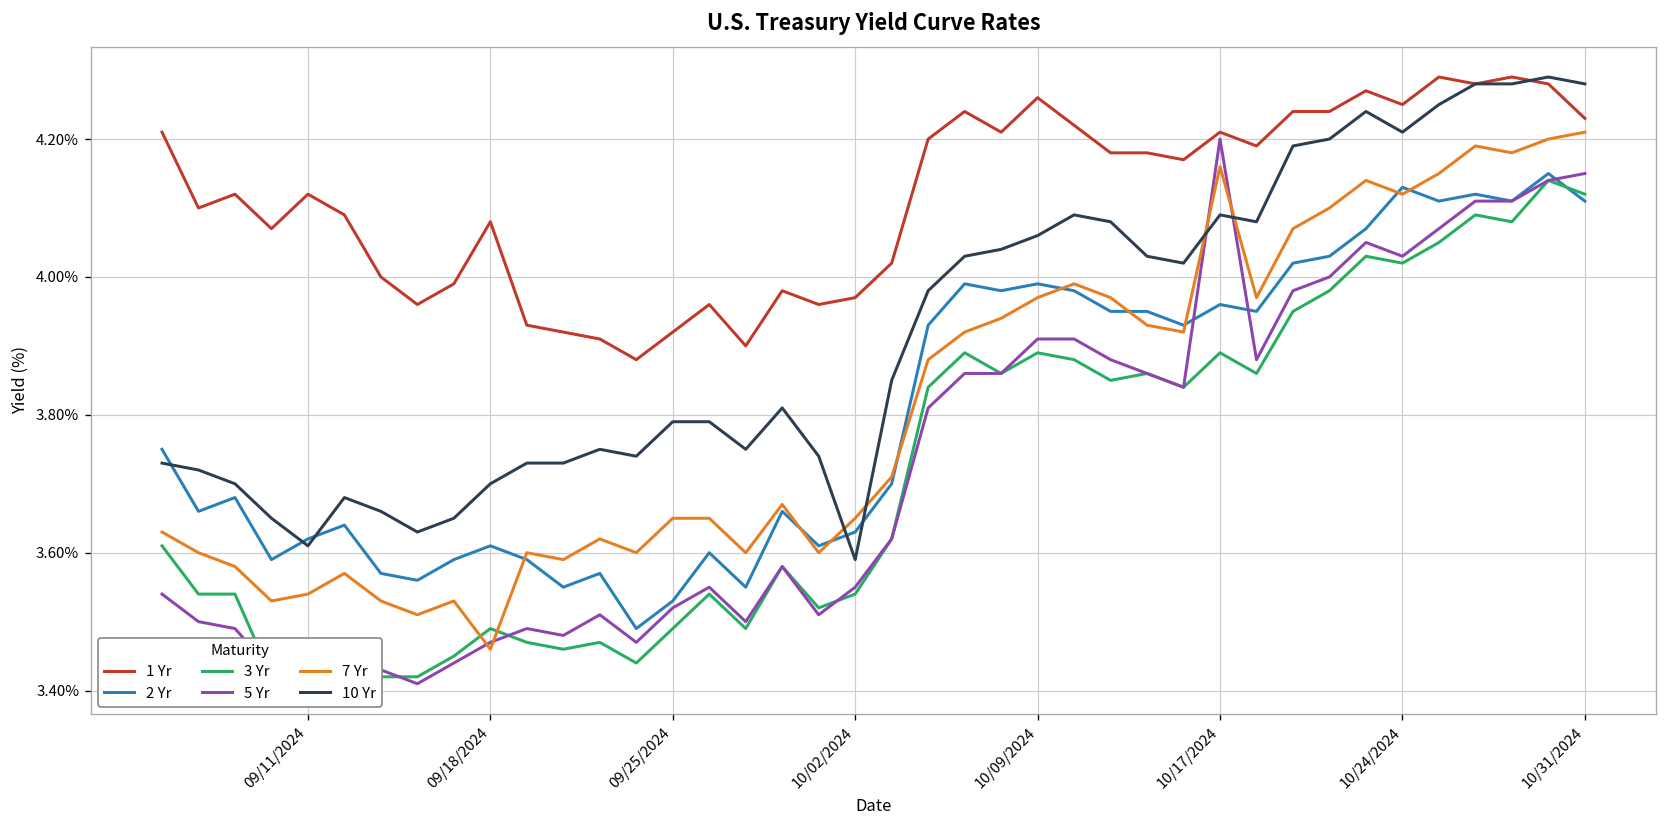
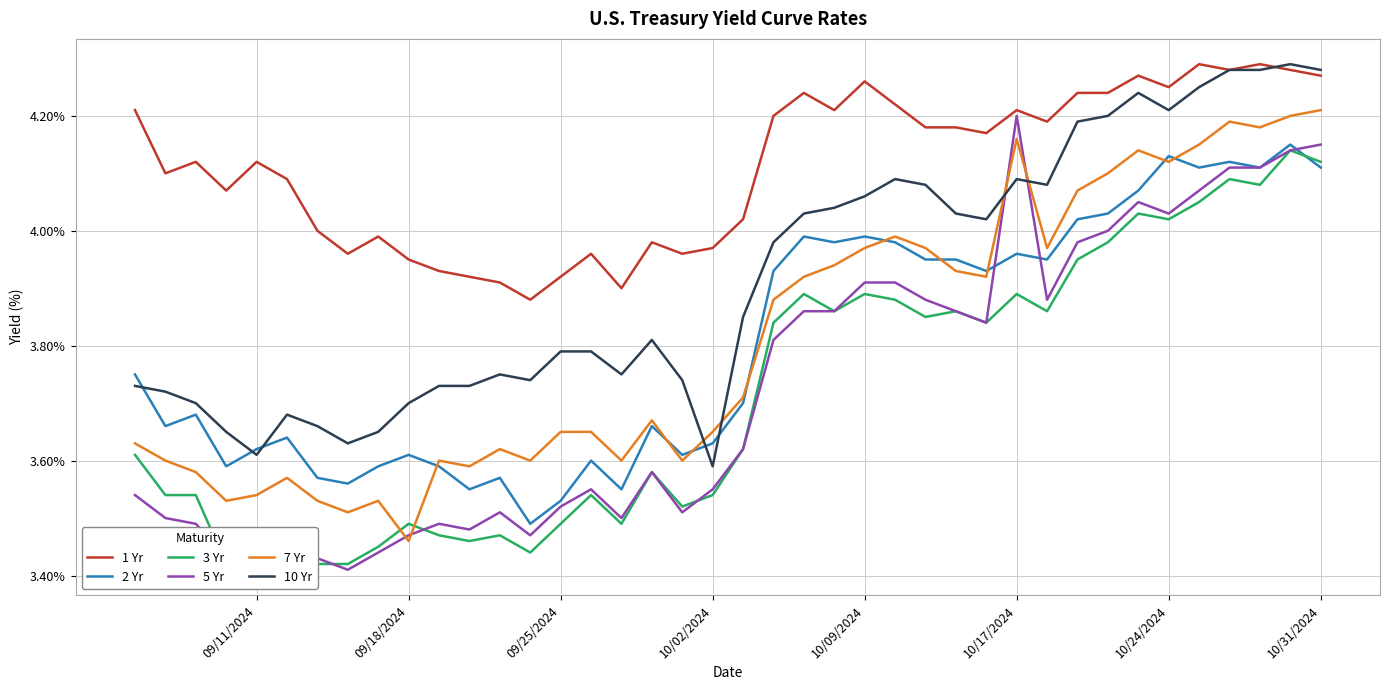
1 Yr, 09/18/2024: 4.08% -> 3.95%
1 Yr, 10/31/2024: 4.23% -> 4.27%
